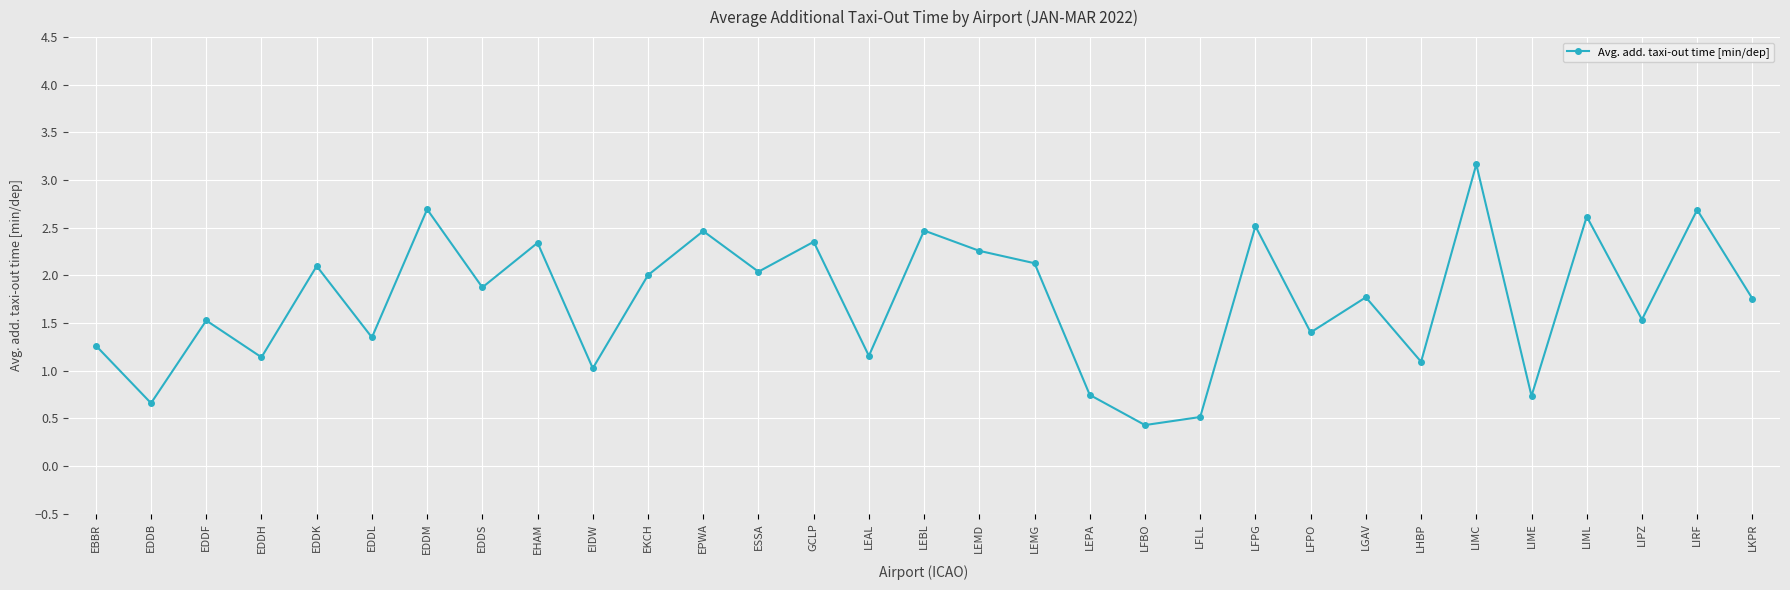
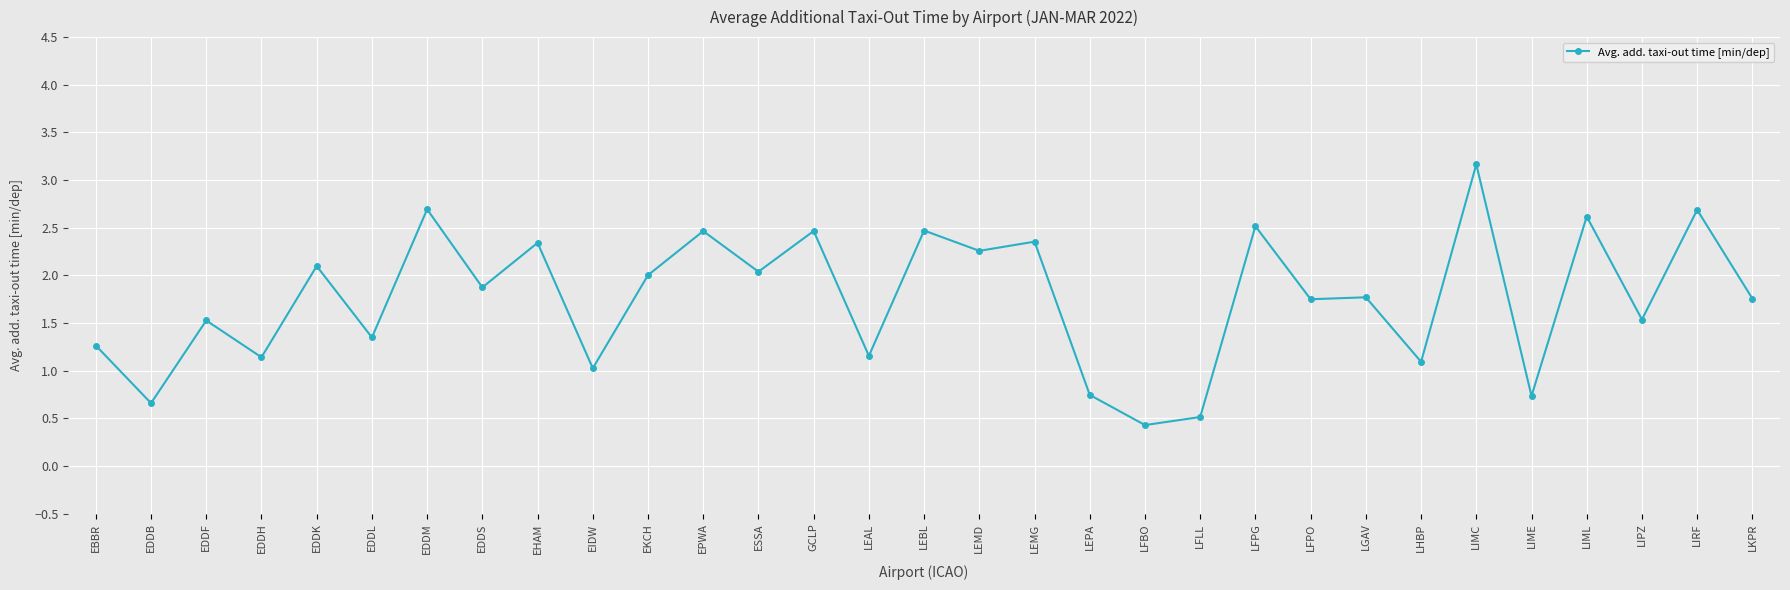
GCLP: 2.4 -> 2.5
LEMG: 2.1 -> 2.4
LFPO: 1.4 -> 1.7
